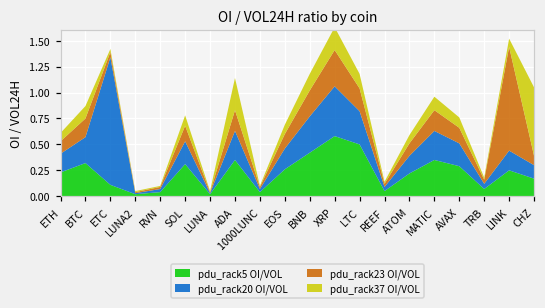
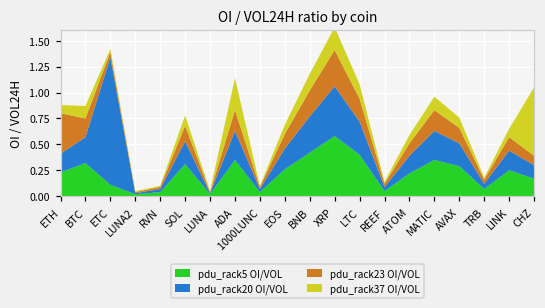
pdu_rack23 OI/VOL, ETH: 0.1 -> 0.4
pdu_rack5 OI/VOL, LTC: 0.5 -> 0.4
pdu_rack23 OI/VOL, LINK: 1.0 -> 0.1
